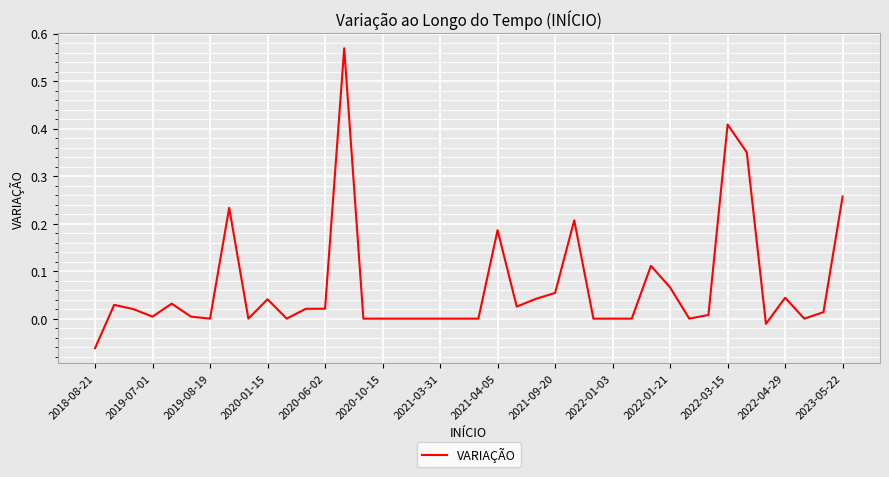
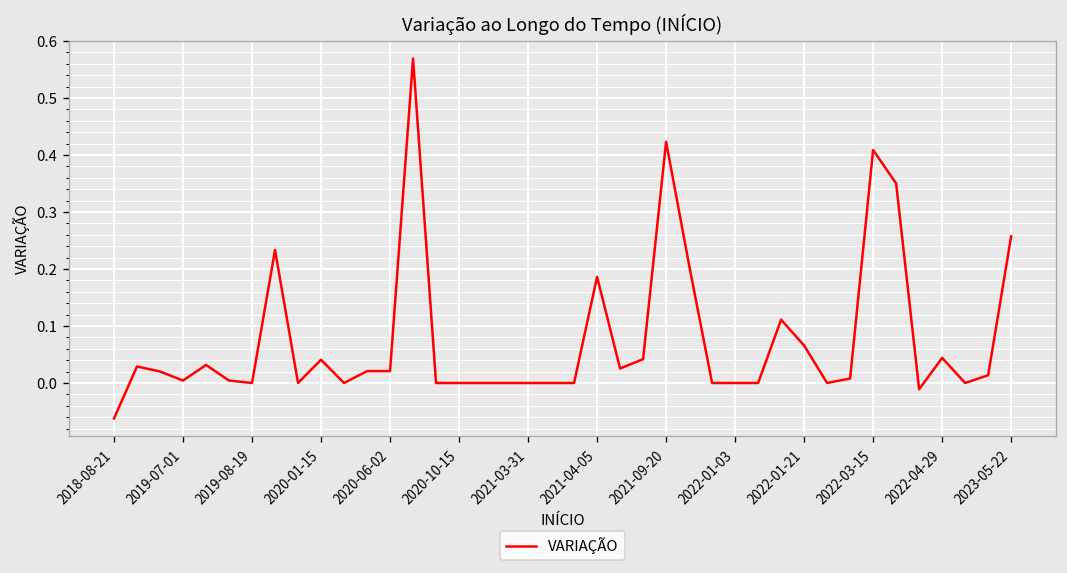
2021-09-20: 0.05 -> 0.42
